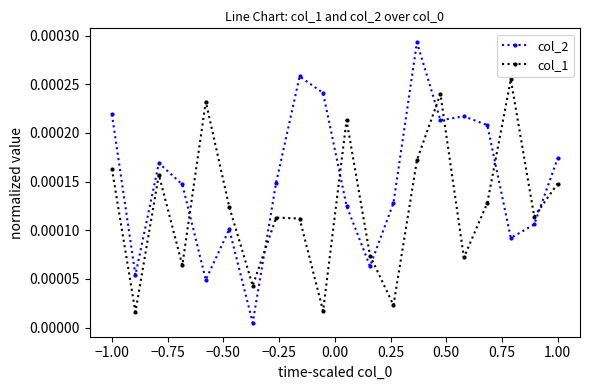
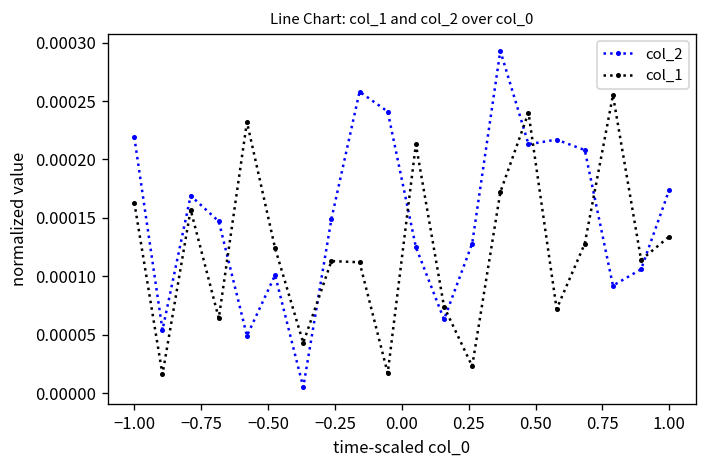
col_1, 1.00: 0.00015 -> 0.00013
